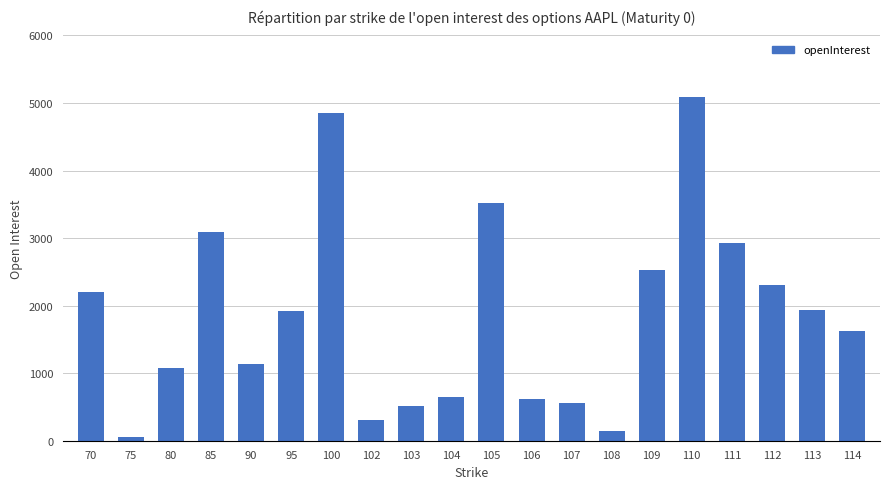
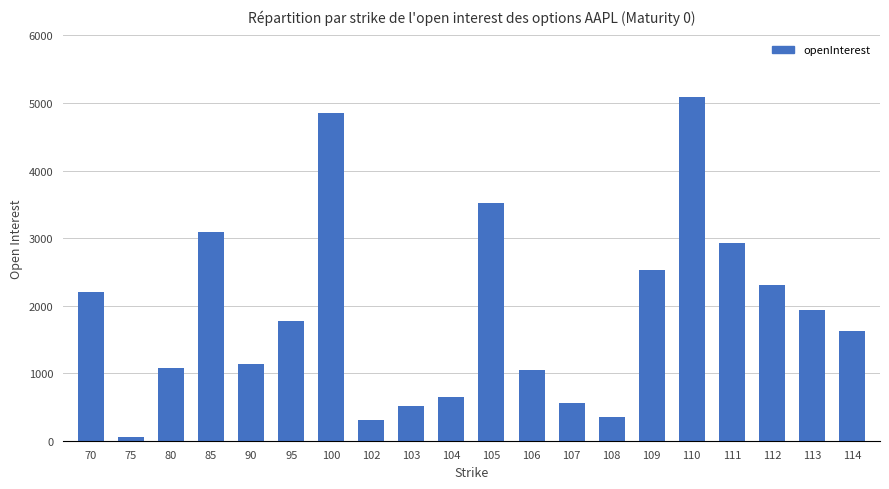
95: 1900 -> 1800
106: 600 -> 1000
108: 100 -> 300
